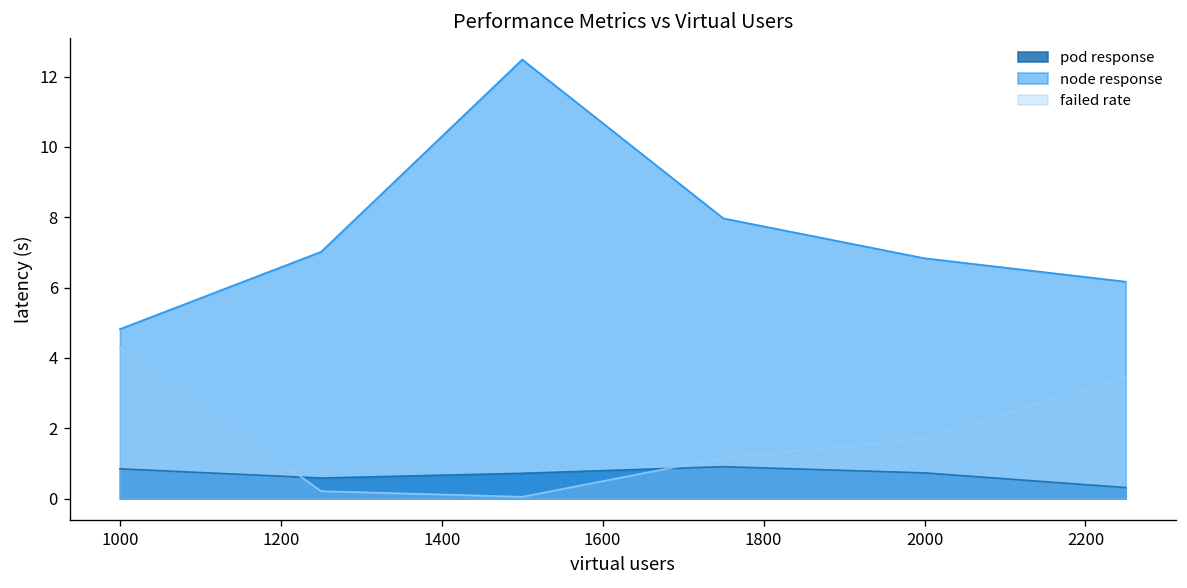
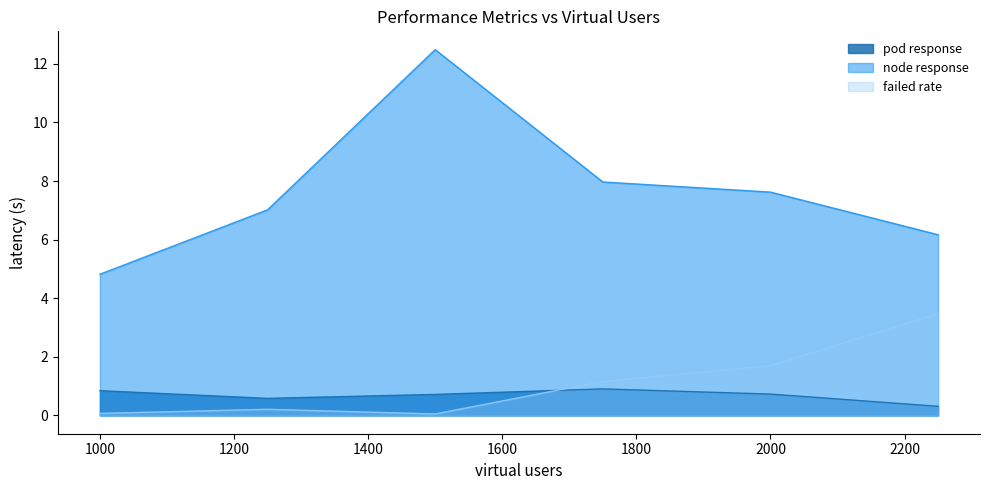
failed rate, 1000: 4.3 -> 0.1
node response, 2000: 6.8 -> 7.6
